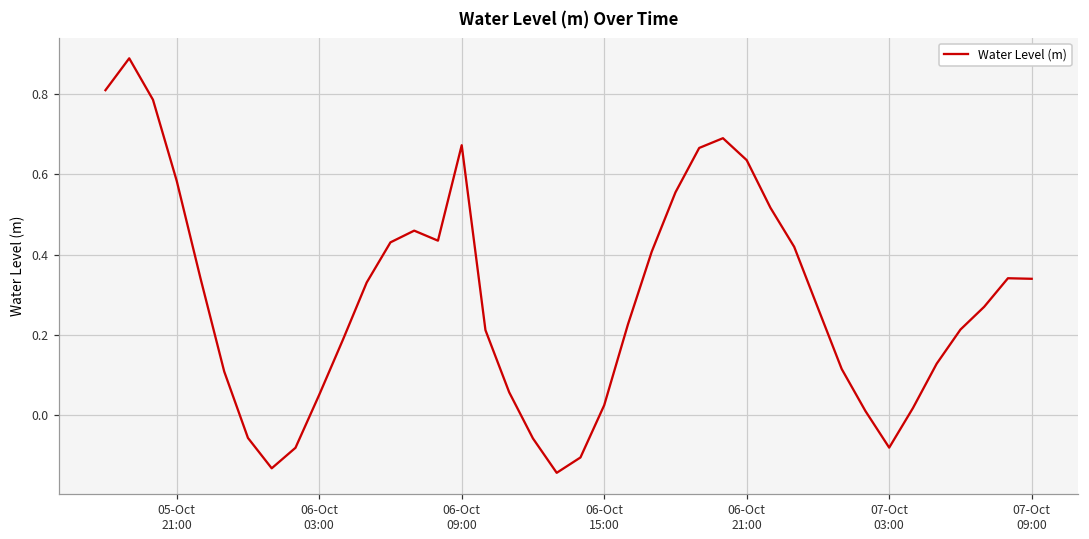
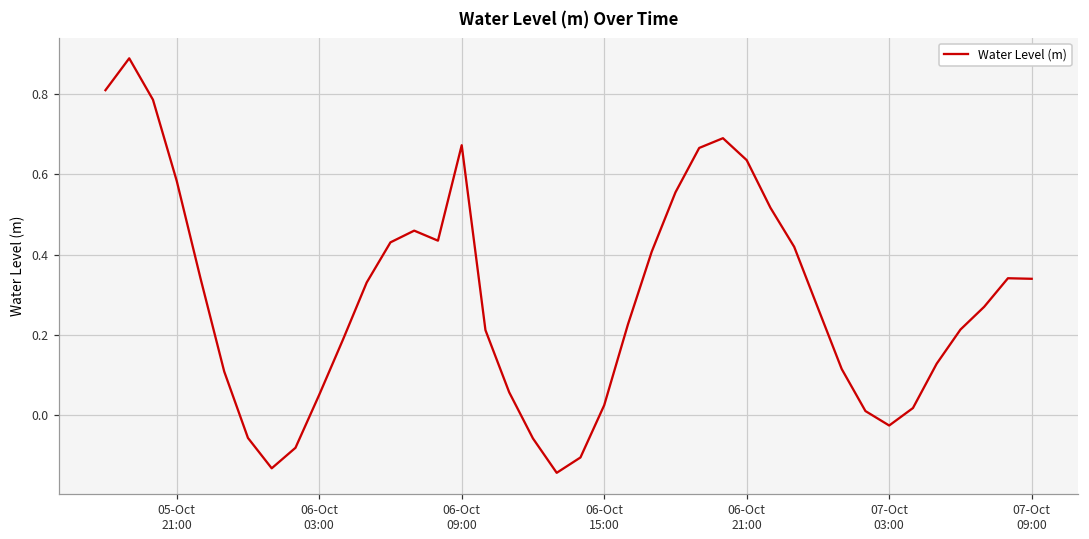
07-Oct 03:00: -0.08 -> -0.03
